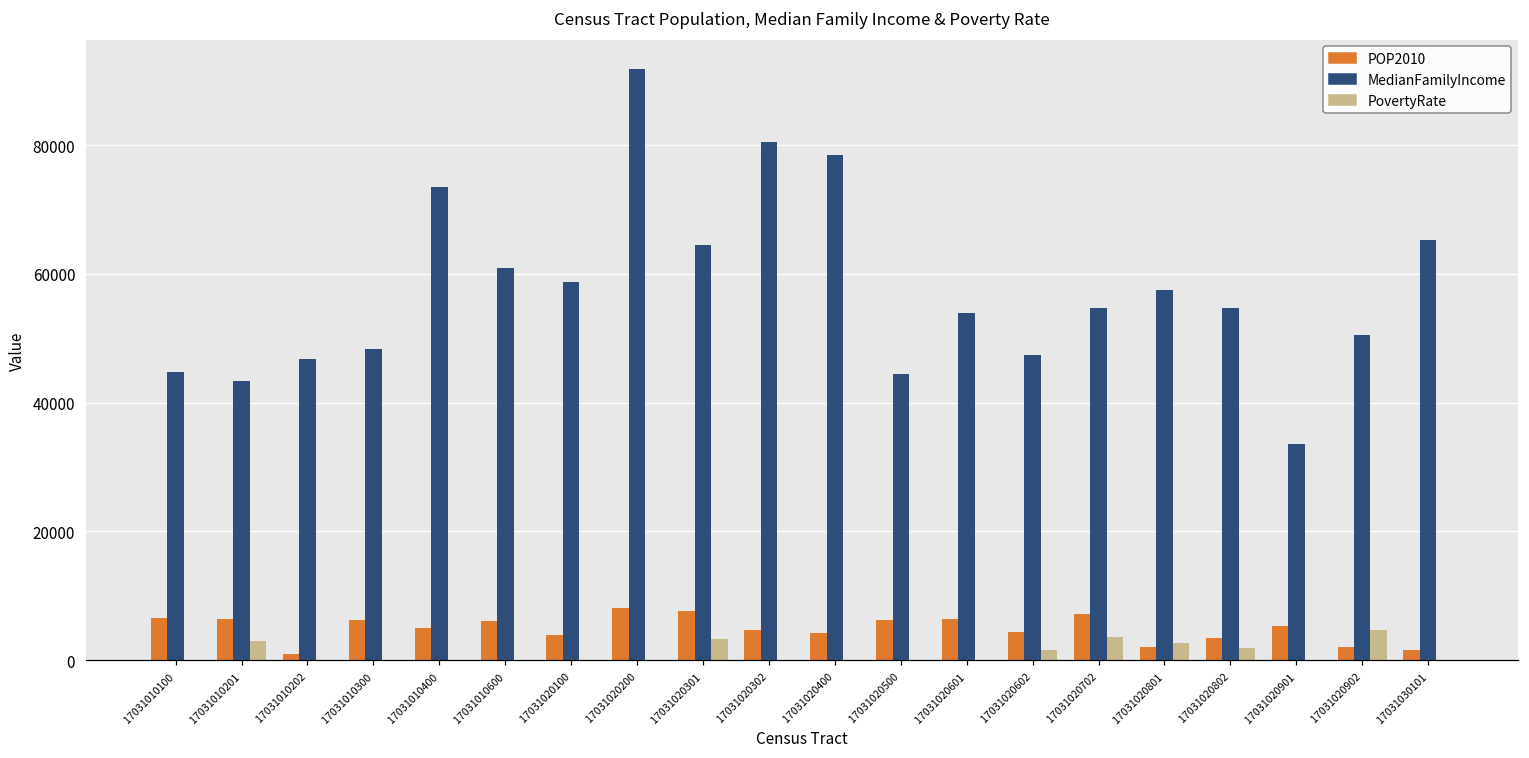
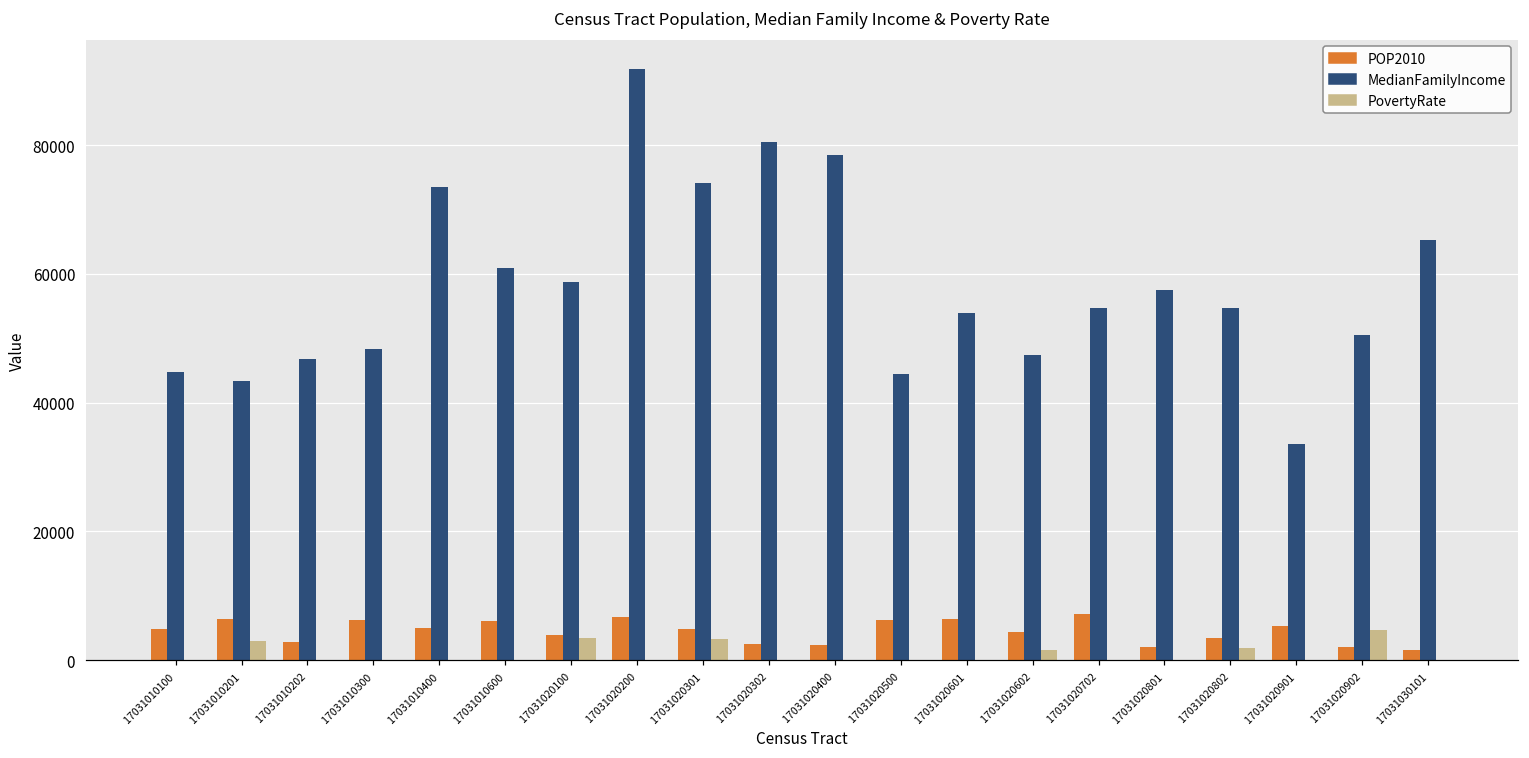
POP2010, 17031010100: 7000 -> 5000
POP2010, 17031010202: 1000 -> 3000
PovertyRate, 17031020100: 0 -> 3000
POP2010, 17031020200: 8000 -> 7000
POP2010, 17031020301: 8000 -> 5000
MedianFamilyIncome, 17031020301: 65000 -> 74000
POP2010, 17031020302: 5000 -> 2000
POP2010, 17031020400: 4000 -> 2000
PovertyRate, 17031020702: 4000 -> 0
PovertyRate, 17031020801: 3000 -> 0
